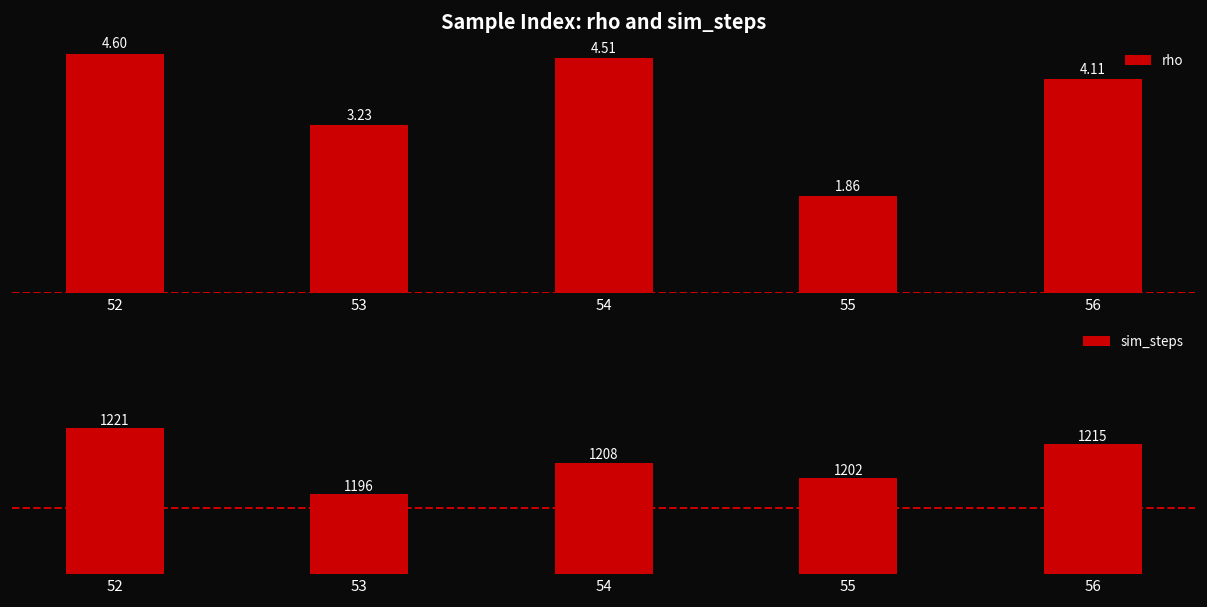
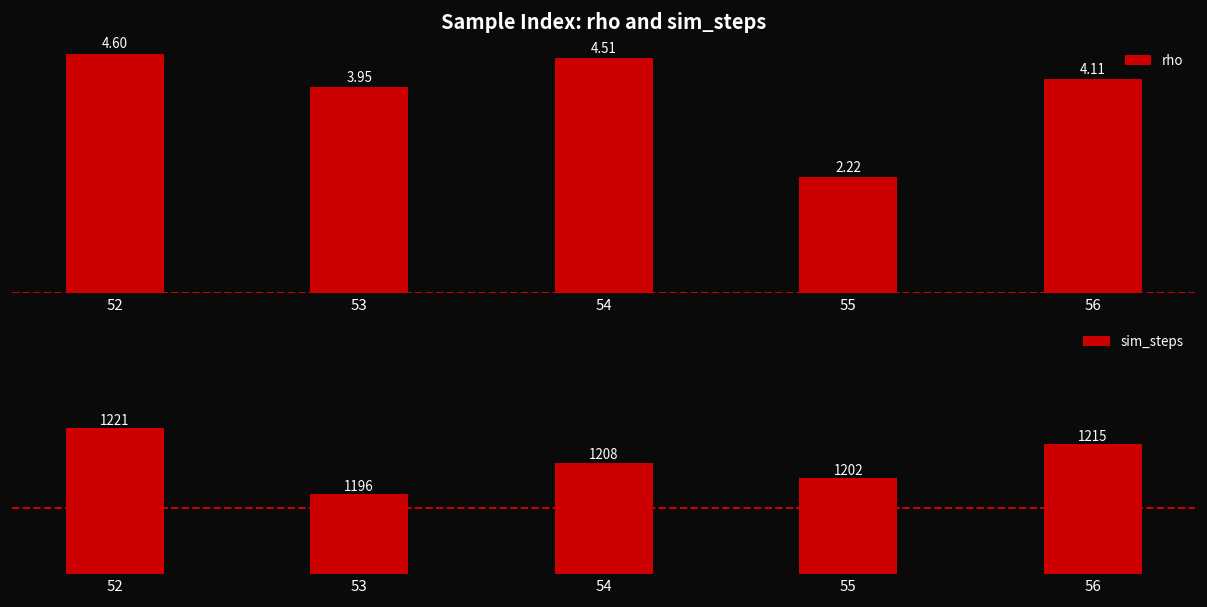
Sample Index: rho and sim_steps, 53: 3.23 -> 3.95
Sample Index: rho and sim_steps, 55: 1.86 -> 2.22
